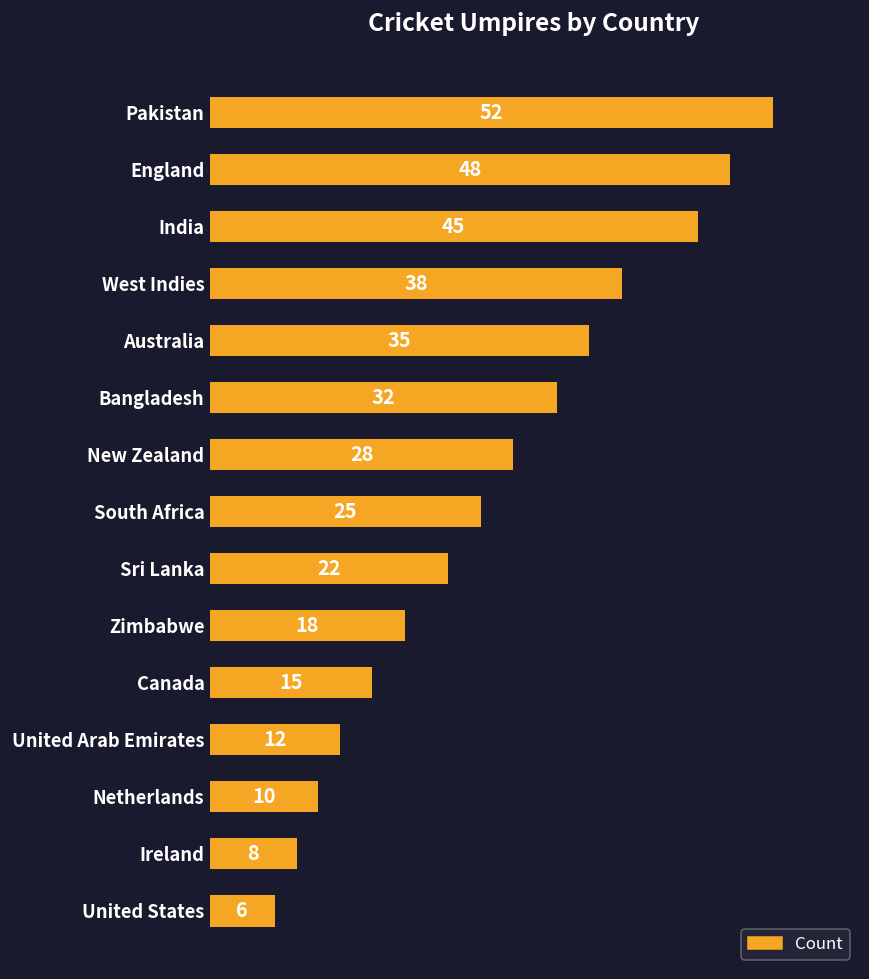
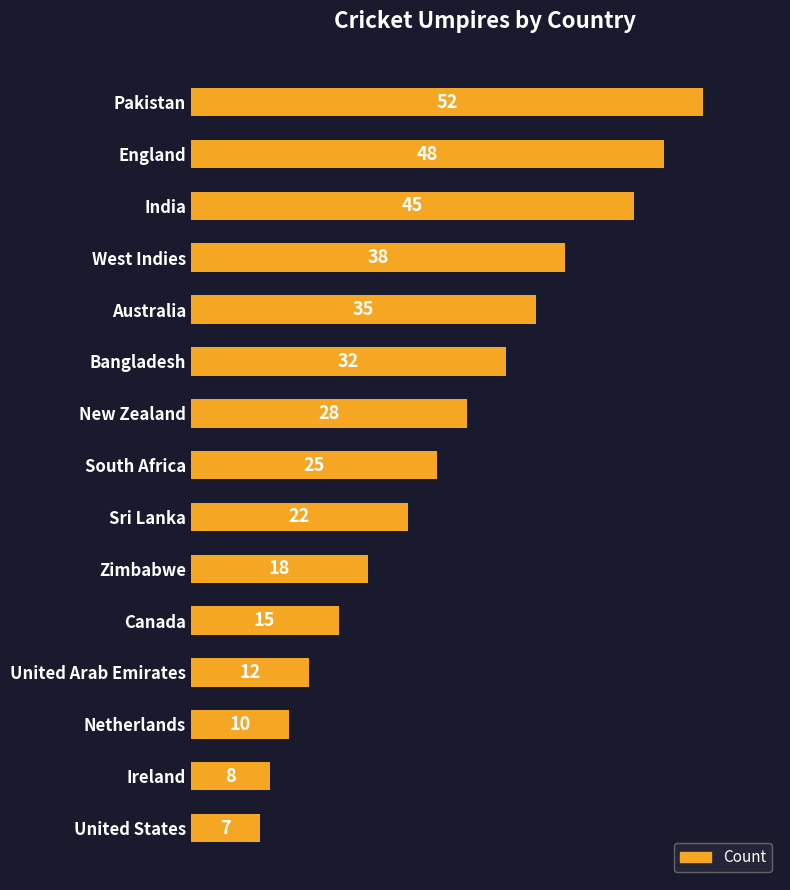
United States: 6 -> 7
